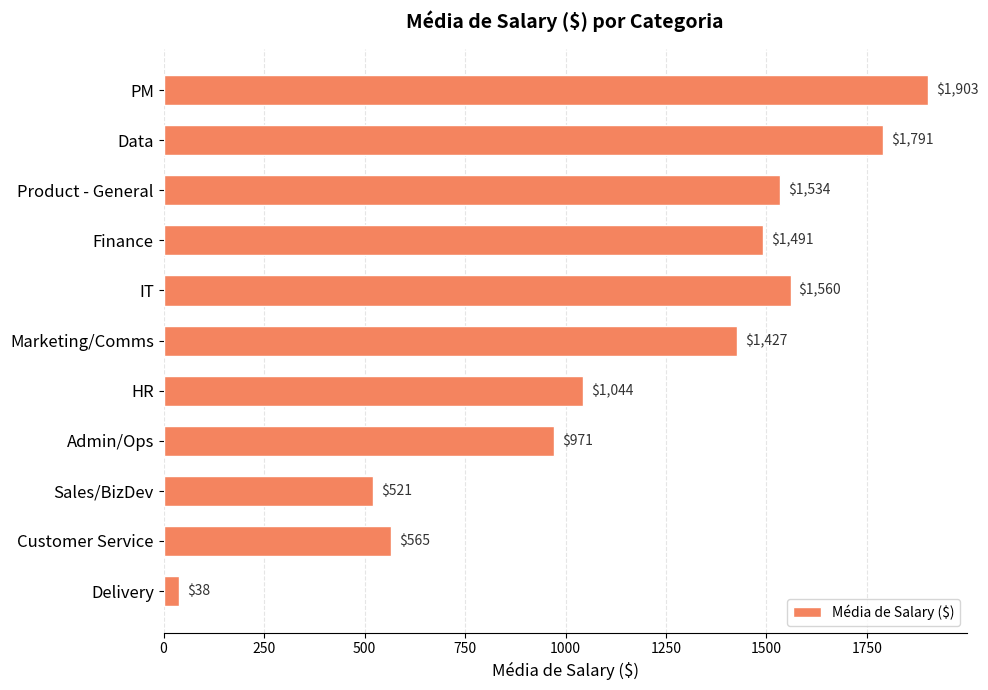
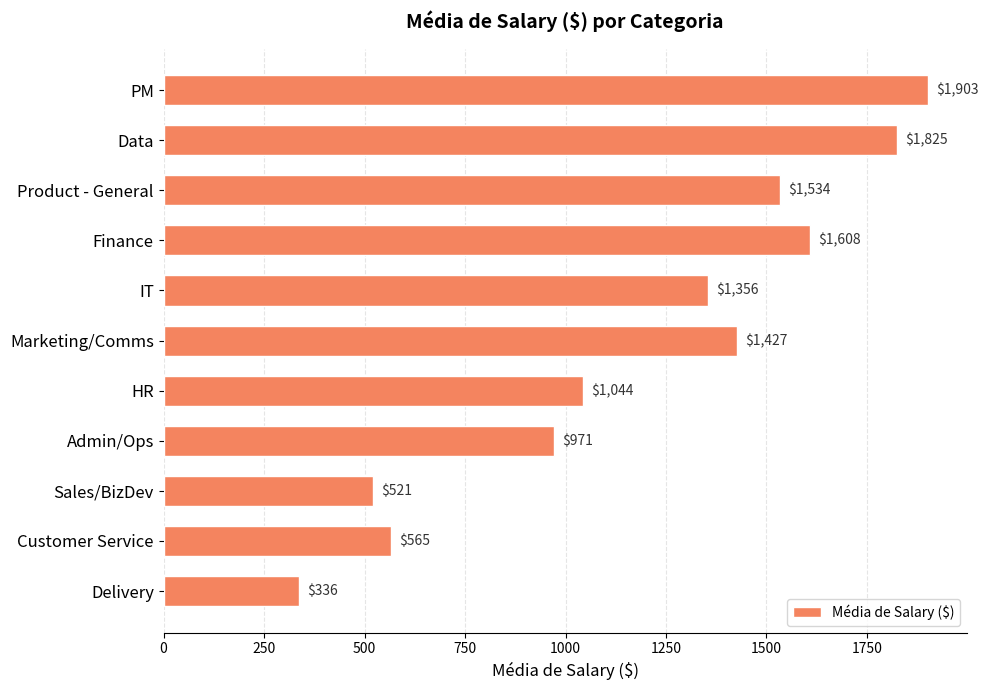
Data: $1,791 -> $1,825
Finance: $1,491 -> $1,608
IT: $1,560 -> $1,356
Delivery: $38 -> $336
